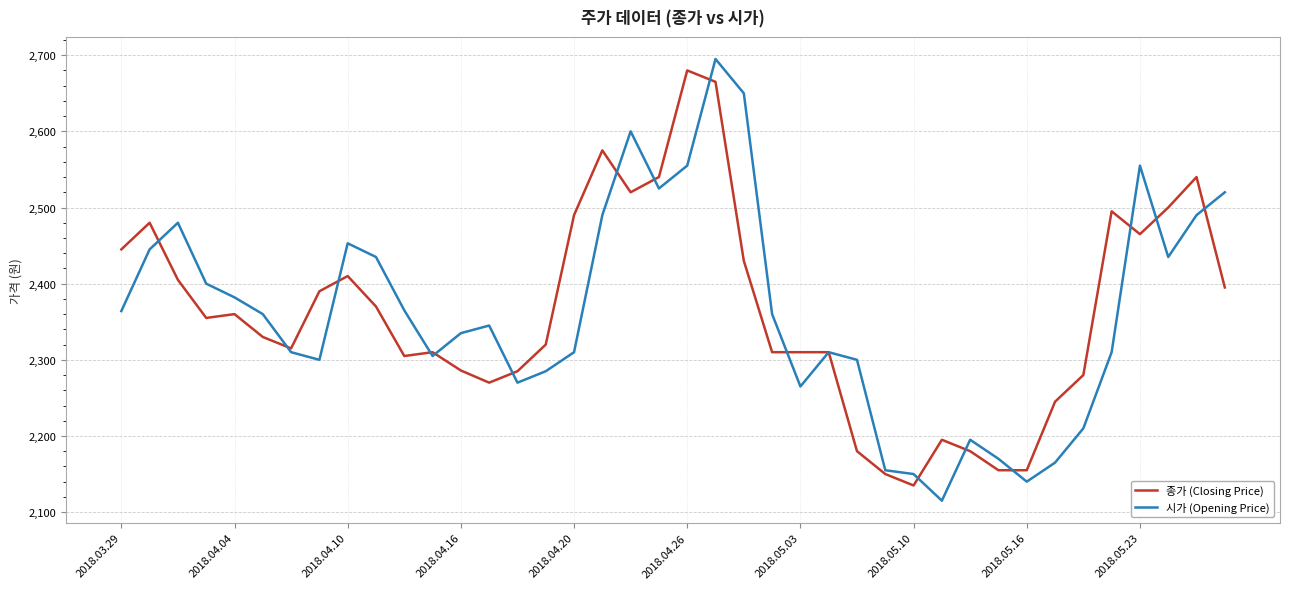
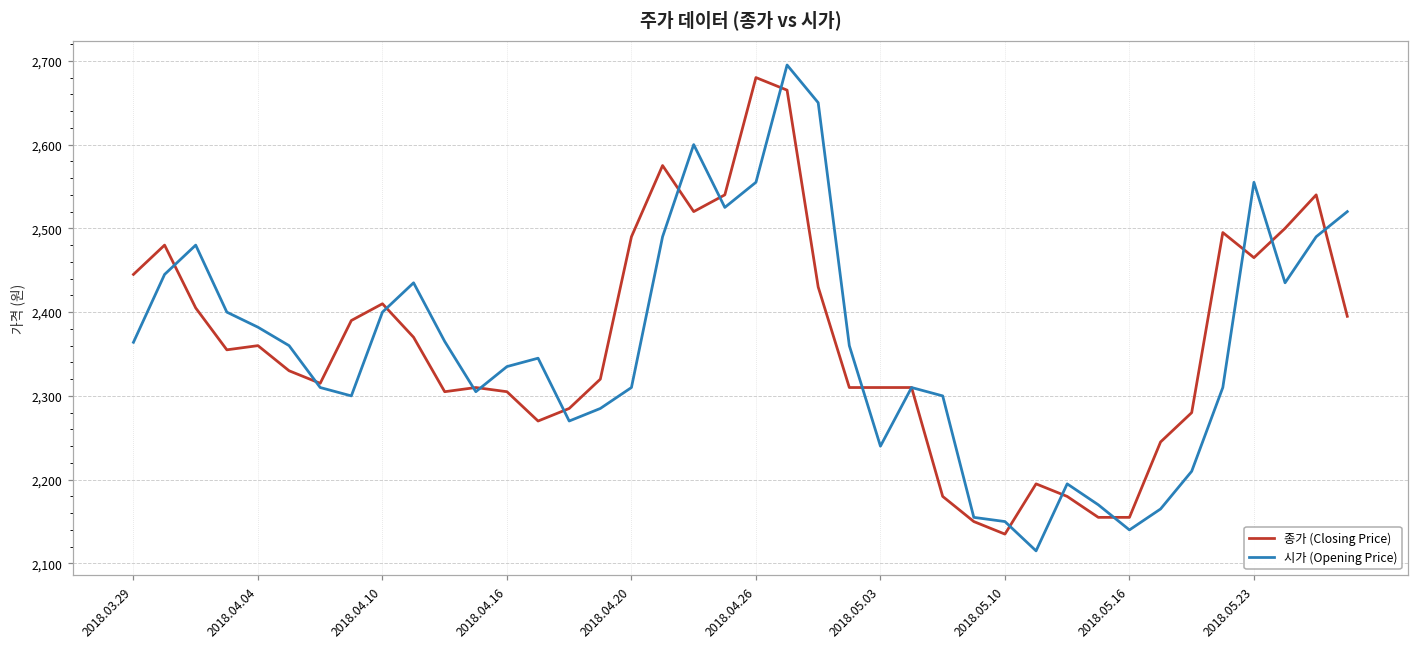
시가 (Opening Price), 2018.04.10: 2,450 -> 2,400
종가 (Closing Price), 2018.04.16: 2,290 -> 2,310
시가 (Opening Price), 2018.05.03: 2,270 -> 2,240
